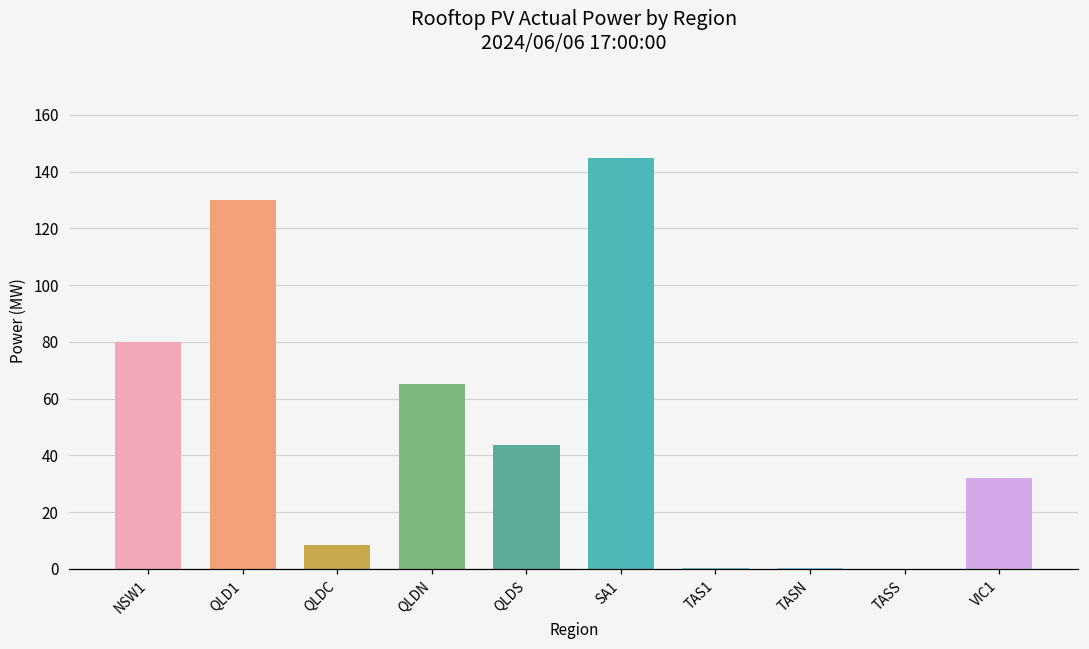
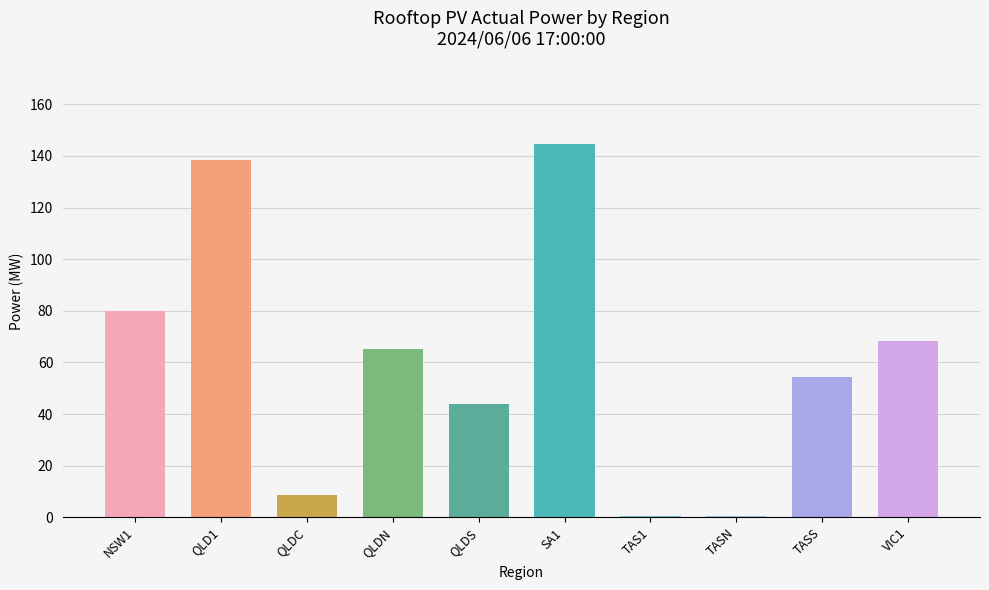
QLD1: 130 -> 138
TASS: 0 -> 54
VIC1: 32 -> 68
